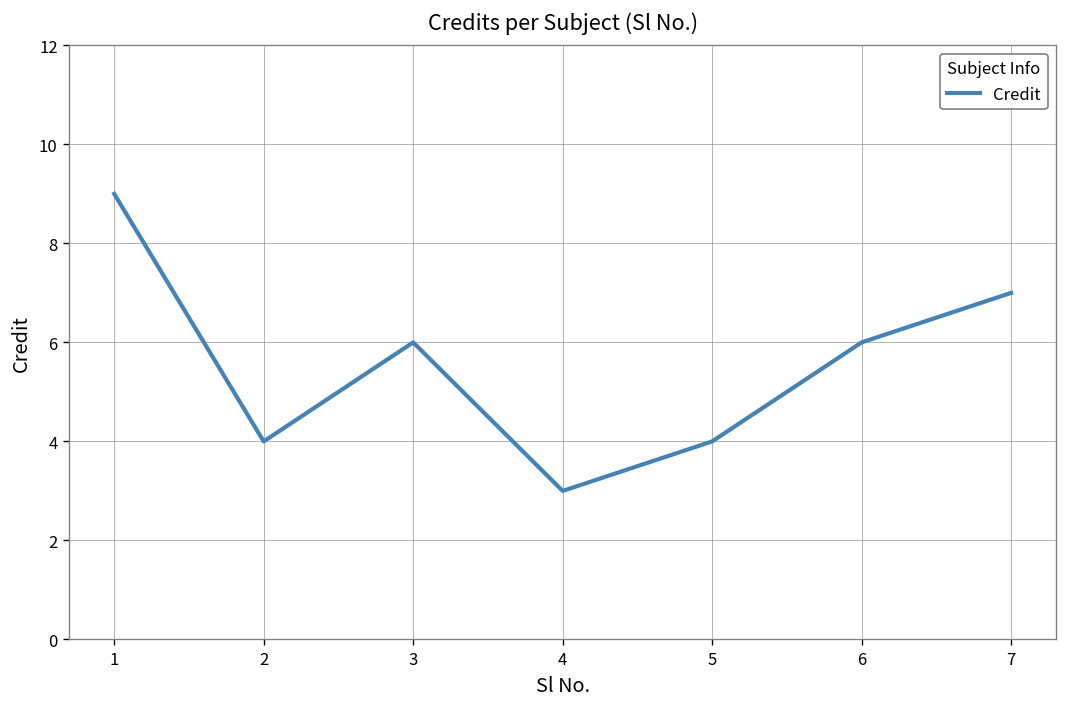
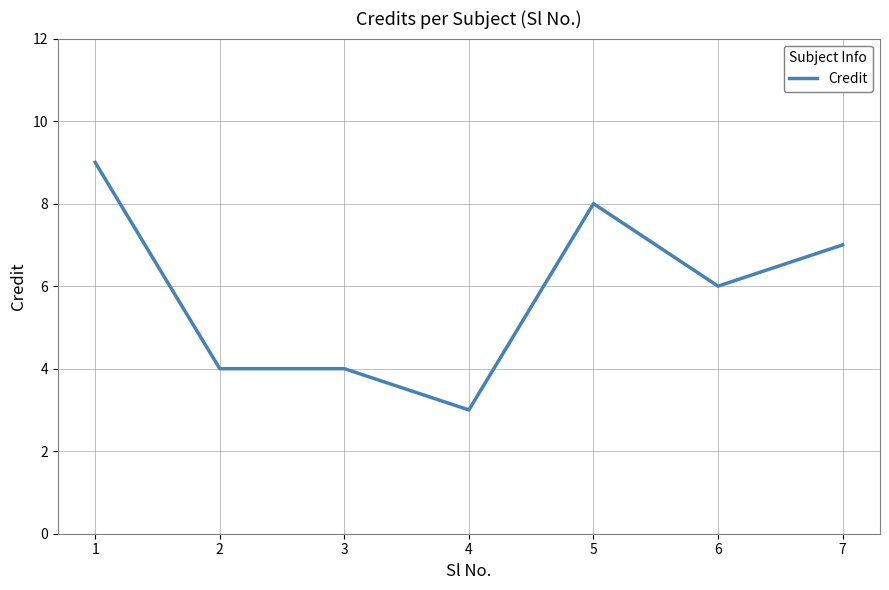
3: 6 -> 4
5: 4 -> 8
